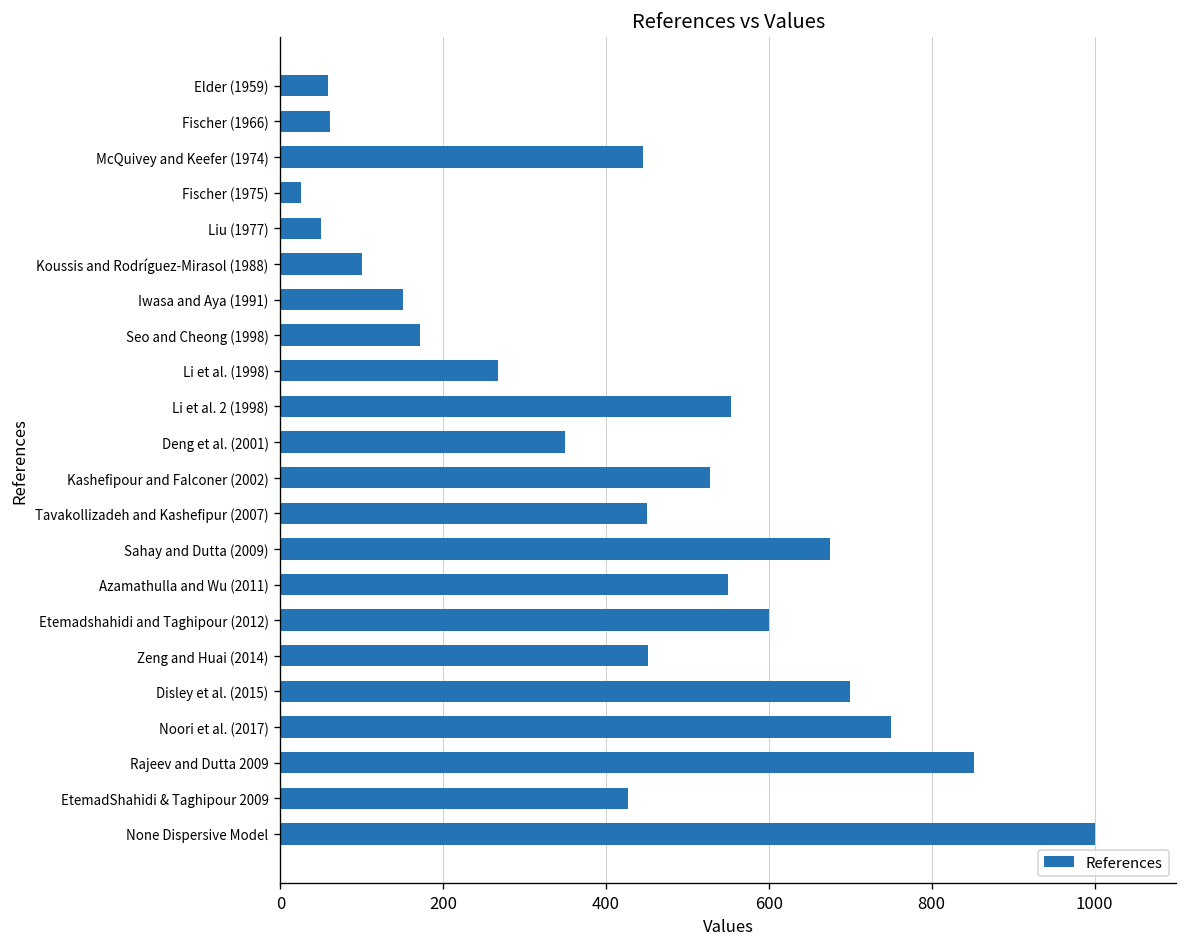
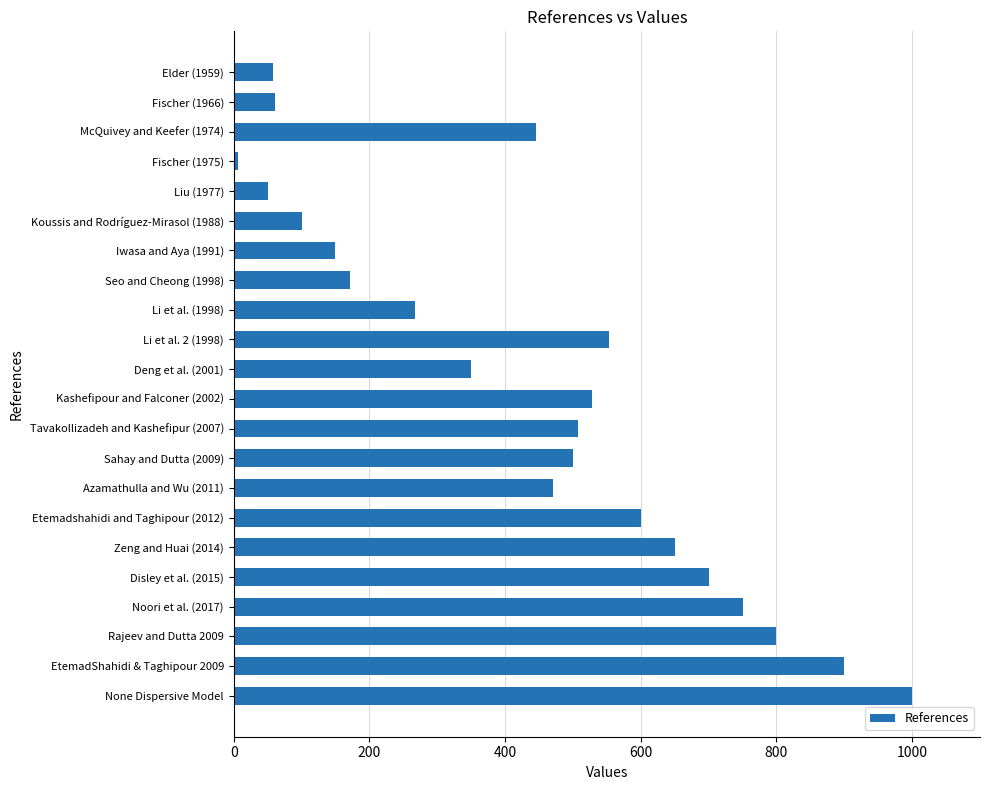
Fischer (1975): 30 -> 10
Tavakollizadeh and Kashefipur (2007): 450 -> 510
Sahay and Dutta (2009): 680 -> 500
Azamathulla and Wu (2011): 550 -> 470
Zeng and Huai (2014): 450 -> 650
Rajeev and Dutta 2009: 850 -> 800
EtemadShahidi & Taghipour 2009: 430 -> 900
